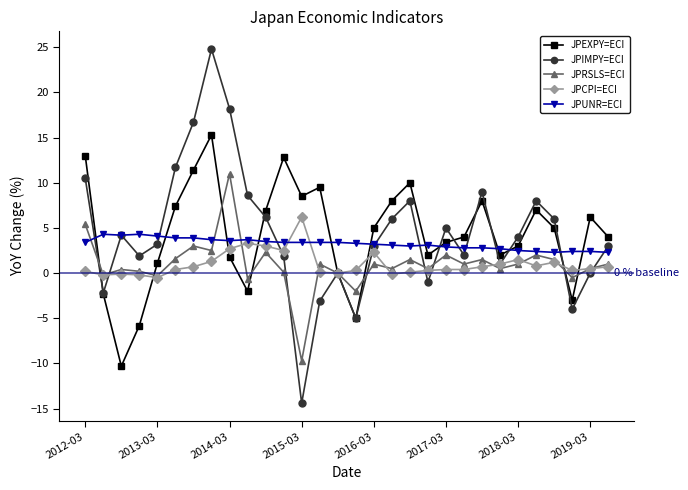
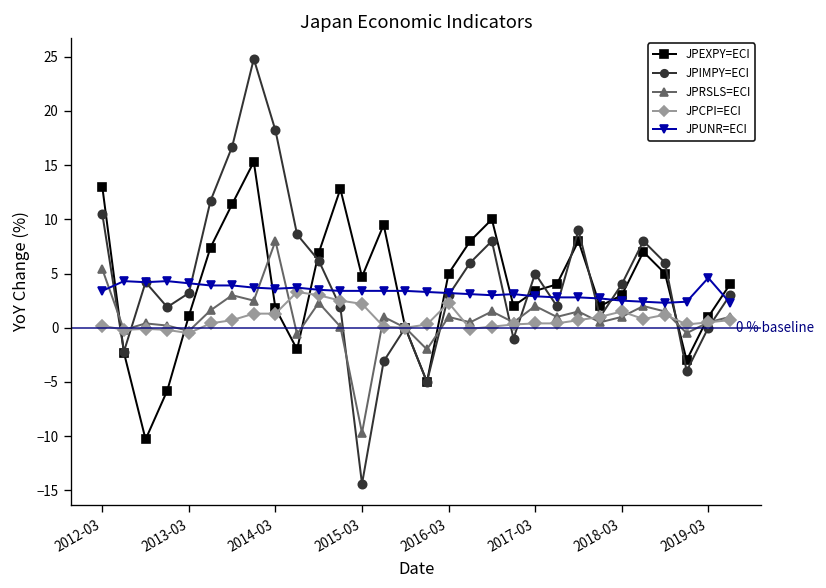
JPRSLS=ECI, 2014-03: 11 -> 8
JPCPI=ECI, 2014-03: 3 -> 1
JPEXPY=ECI, 2015-03: 9 -> 5
JPCPI=ECI, 2015-03: 6 -> 2
JPEXPY=ECI, 2019-03: 6 -> 1
JPUNR=ECI, 2019-03: 2 -> 5
